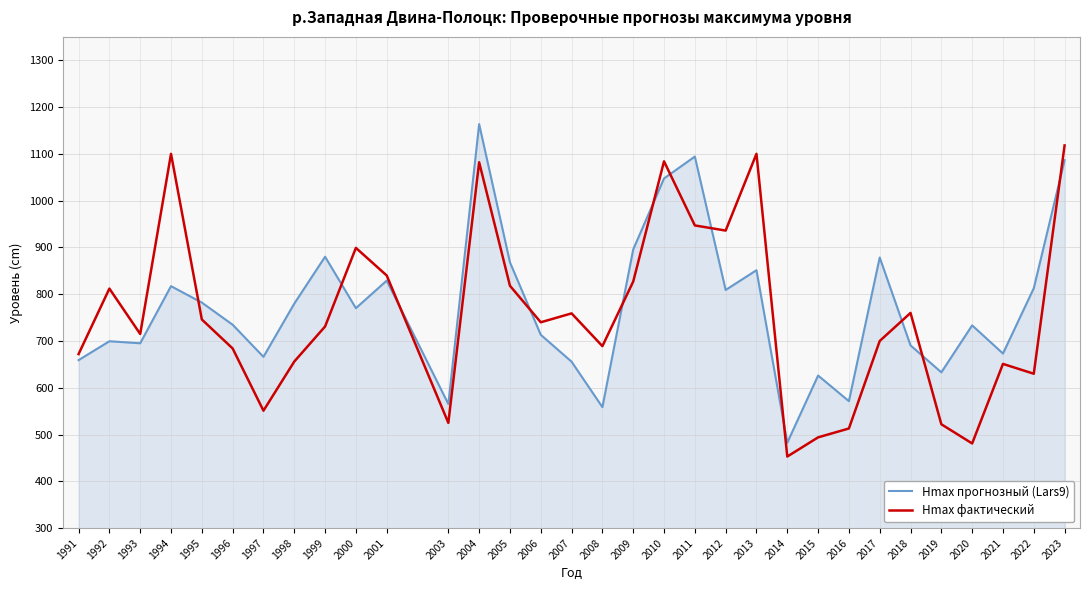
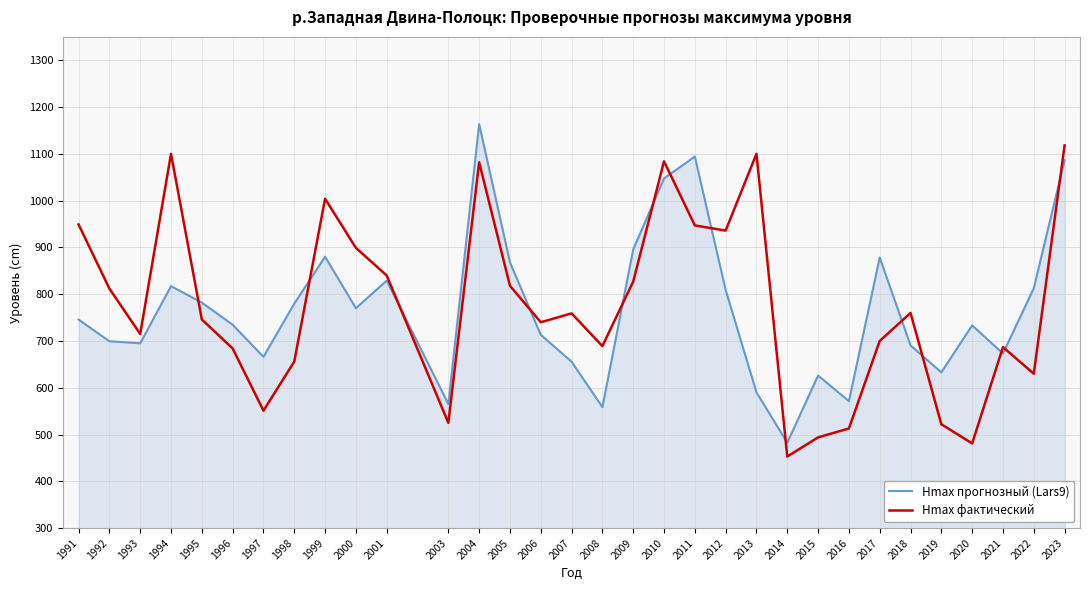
Hmax прогнозный (Lars9), 1991: 660 -> 750
Hmax фактический, 1991: 670 -> 950
Hmax фактический, 1999: 730 -> 1000
Hmax прогнозный (Lars9), 2013: 850 -> 590
Hmax фактический, 2021: 650 -> 690
